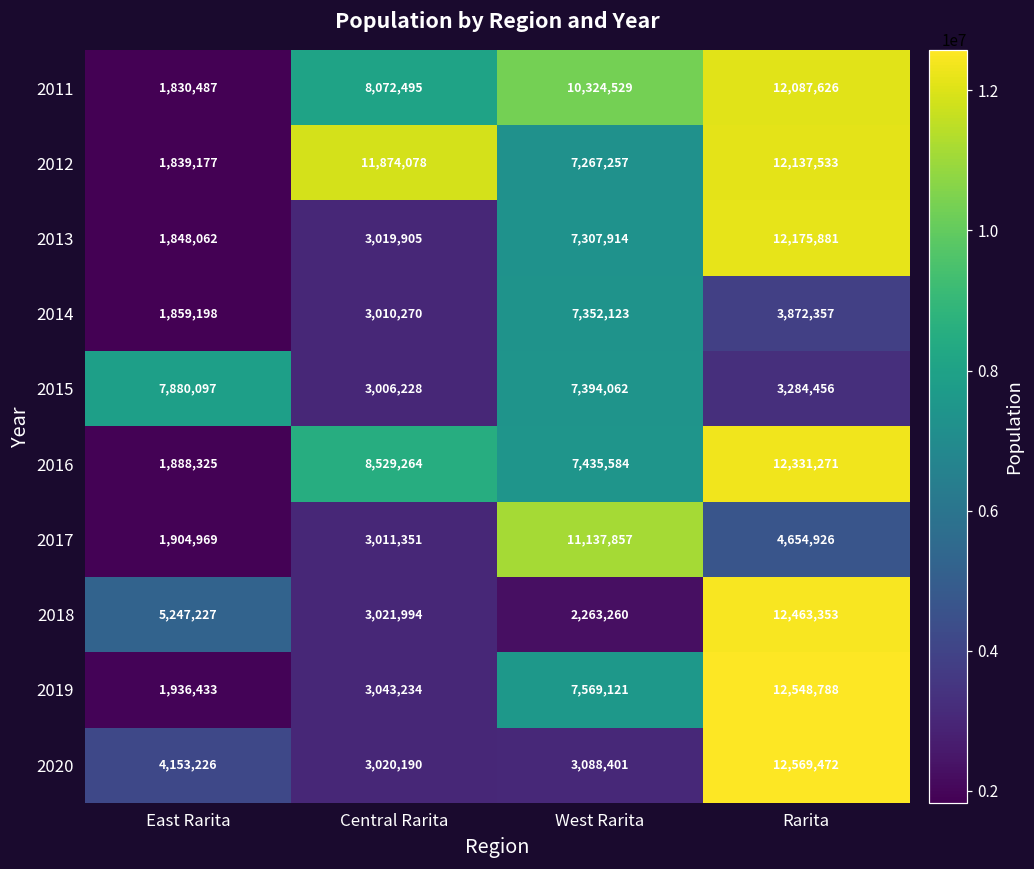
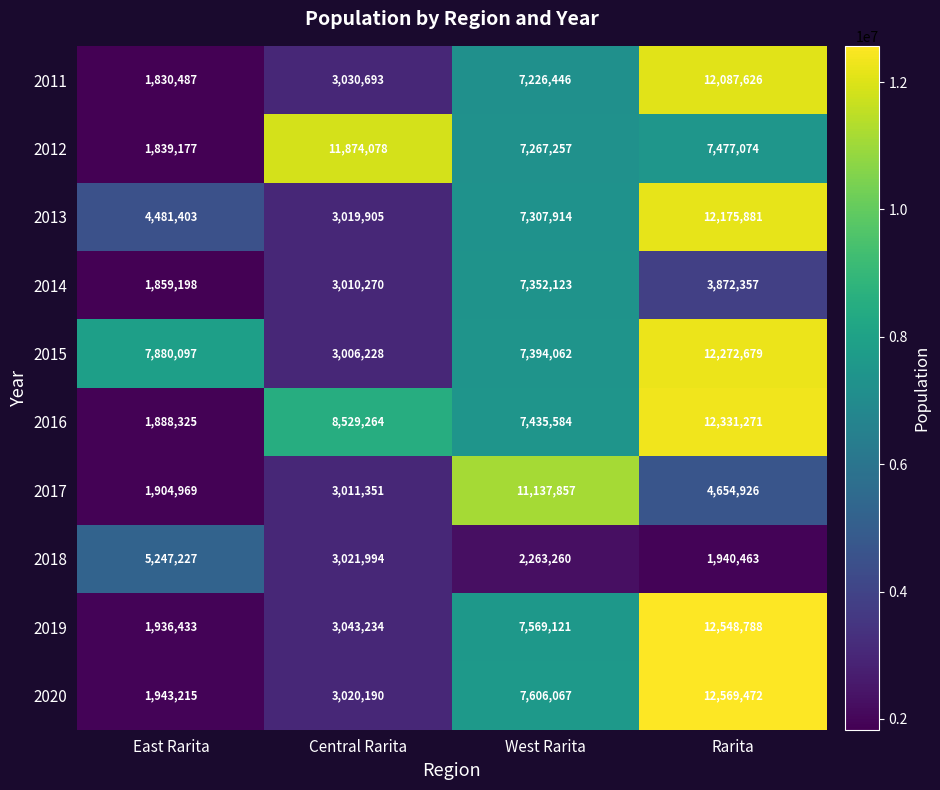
2011, Central Rarita: 8,072,495 -> 3,030,693
2011, West Rarita: 10,324,529 -> 7,226,446
2012, Rarita: 12,137,533 -> 7,477,074
2013, East Rarita: 1,848,062 -> 4,481,403
2015, Rarita: 3,284,456 -> 12,272,679
2018, Rarita: 12,463,353 -> 1,940,463
2020, East Rarita: 4,153,226 -> 1,943,215
2020, West Rarita: 3,088,401 -> 7,606,067
